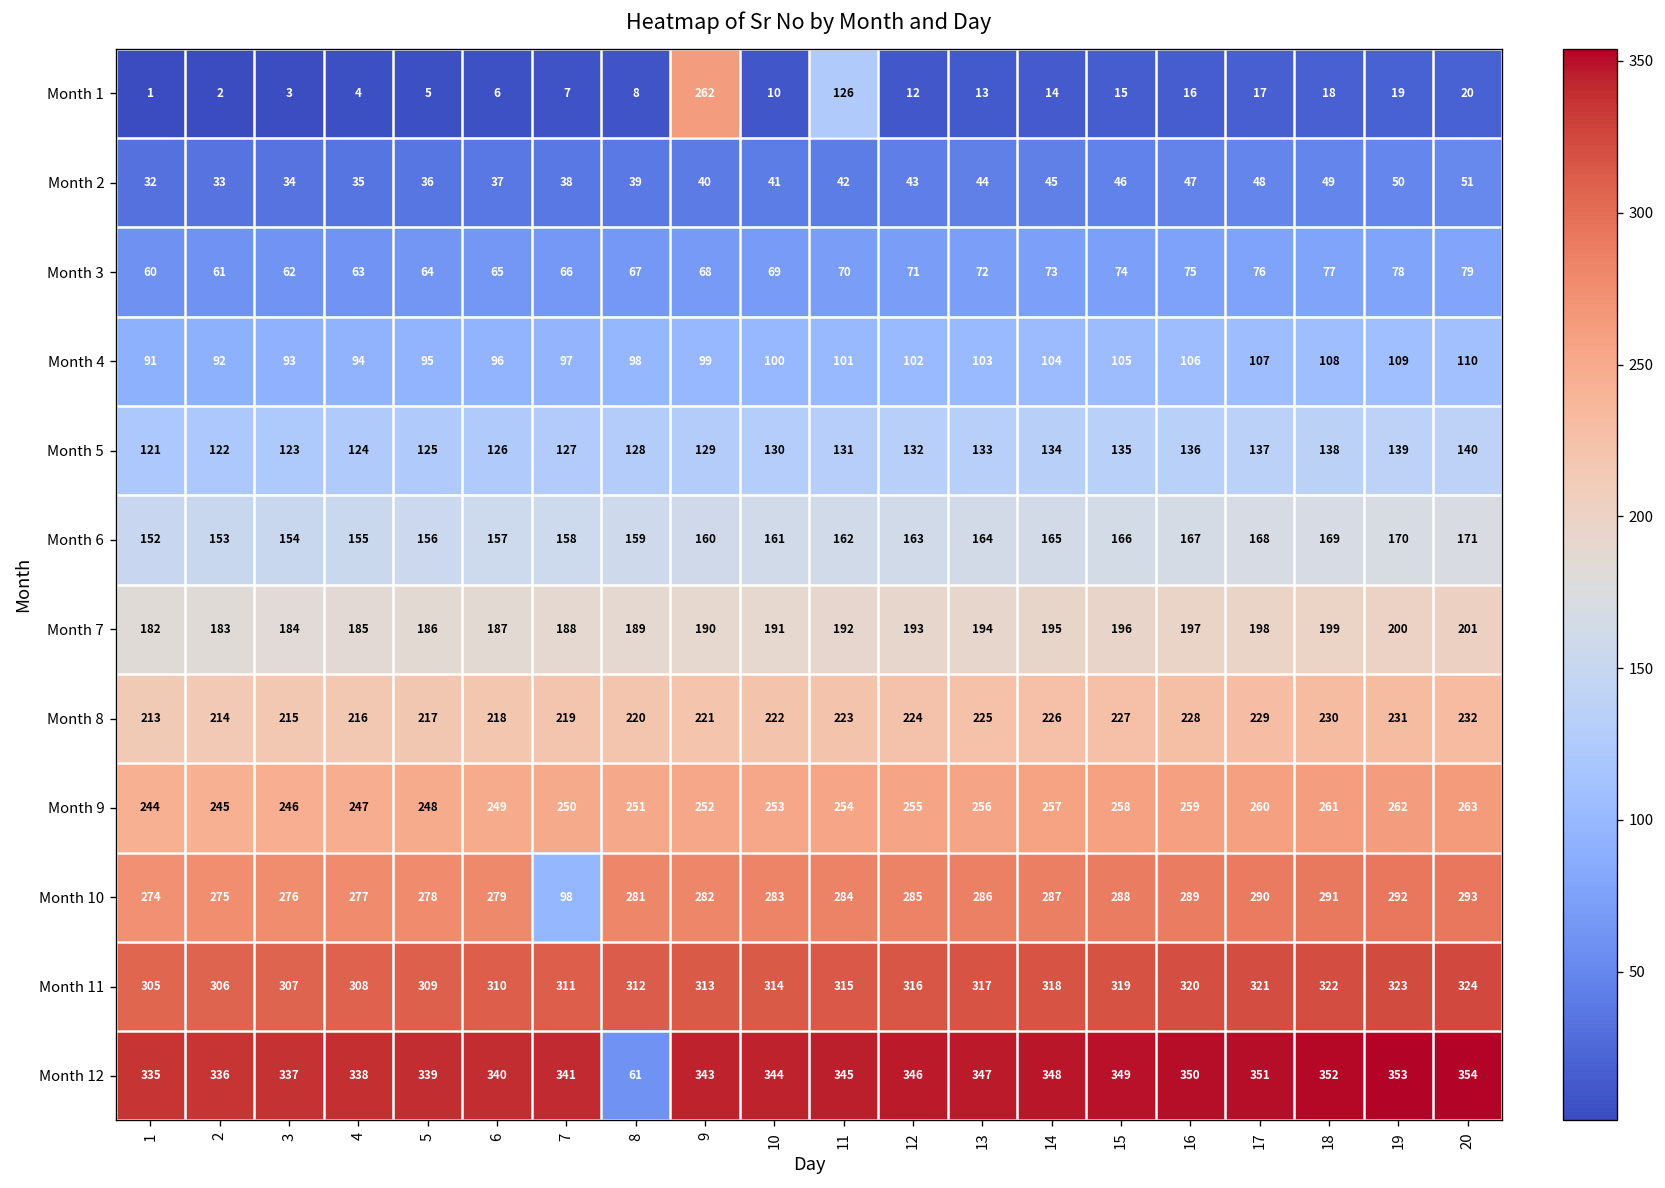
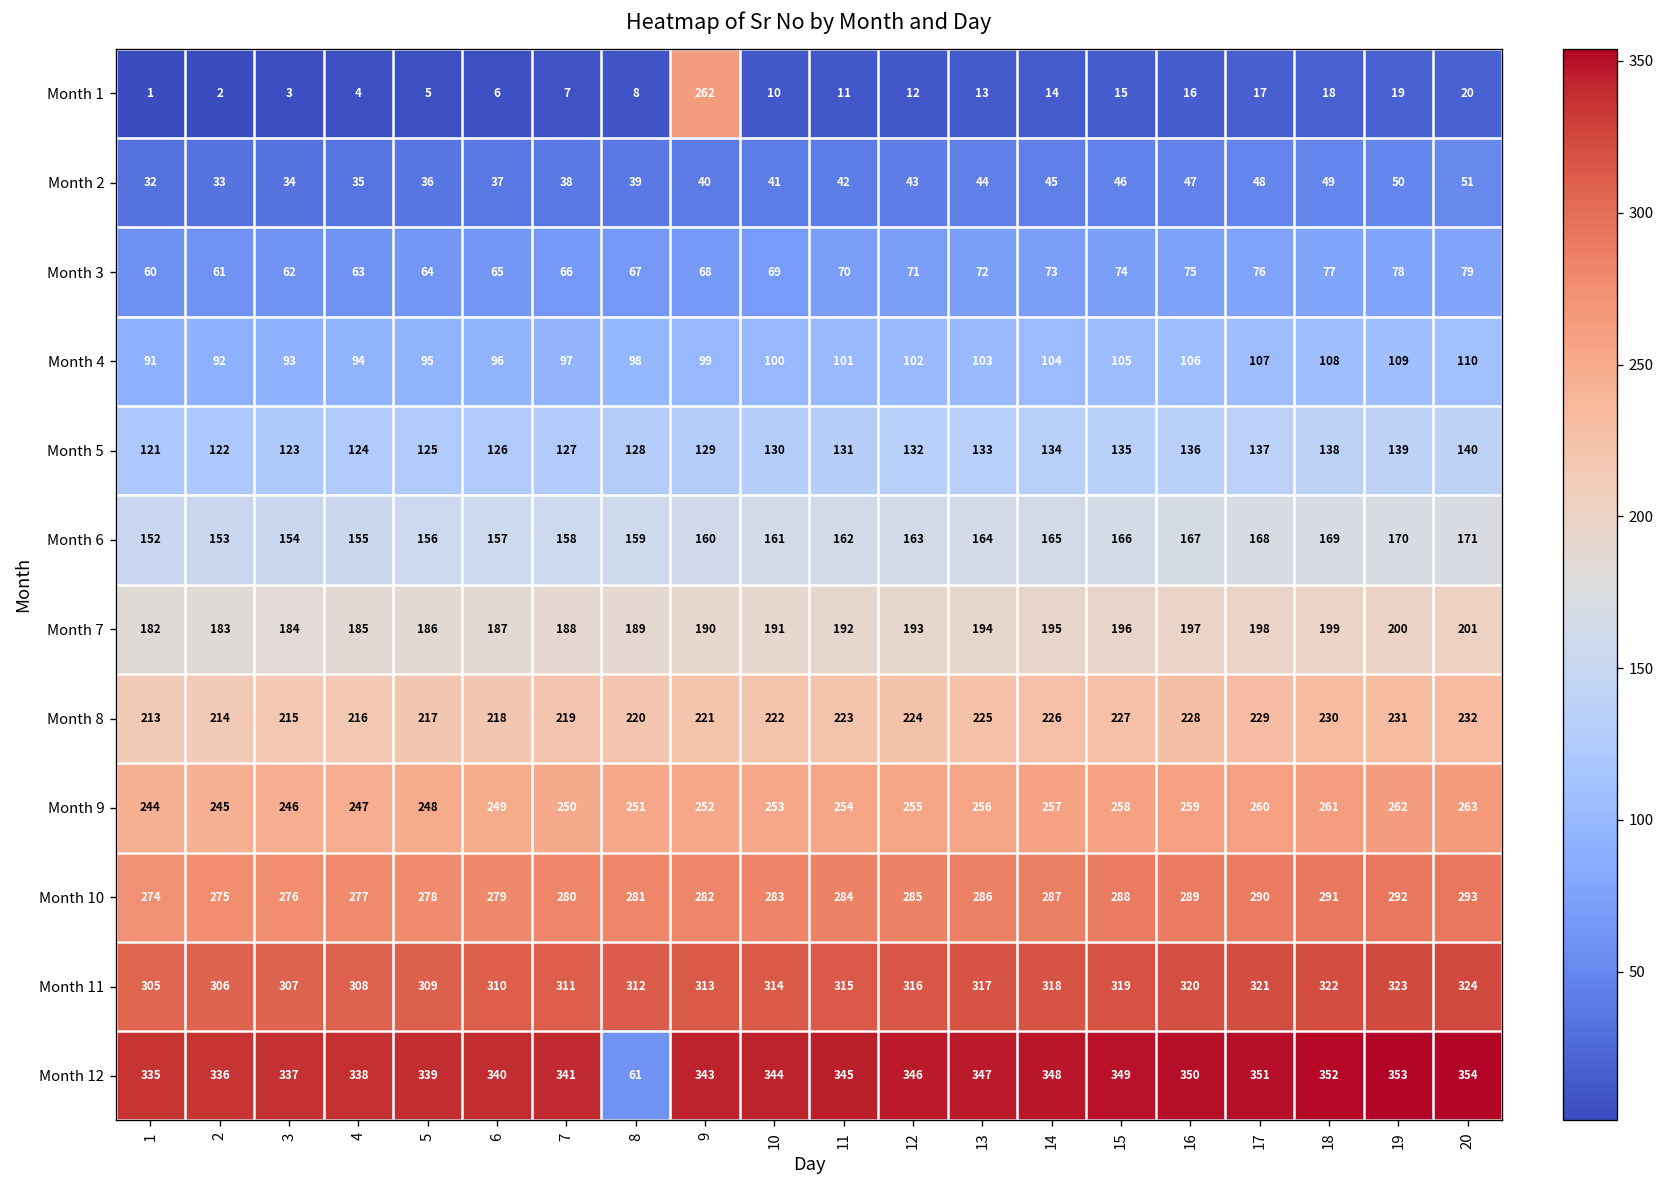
Month 1, 11: 126 -> 11
Month 10, 7: 98 -> 280
